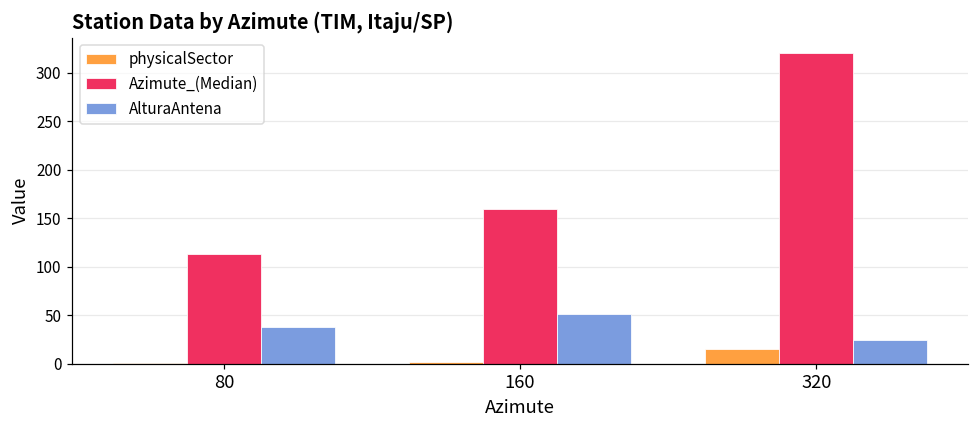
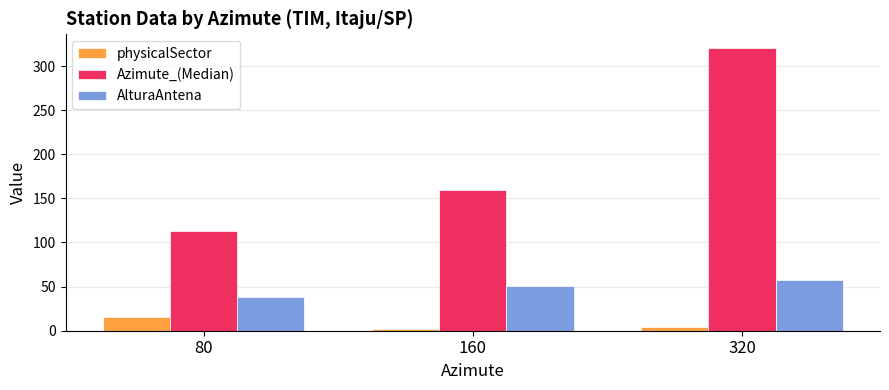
physicalSector, 80: 0 -> 20
physicalSector, 320: 20 -> 0
AlturaAntena, 320: 20 -> 60
